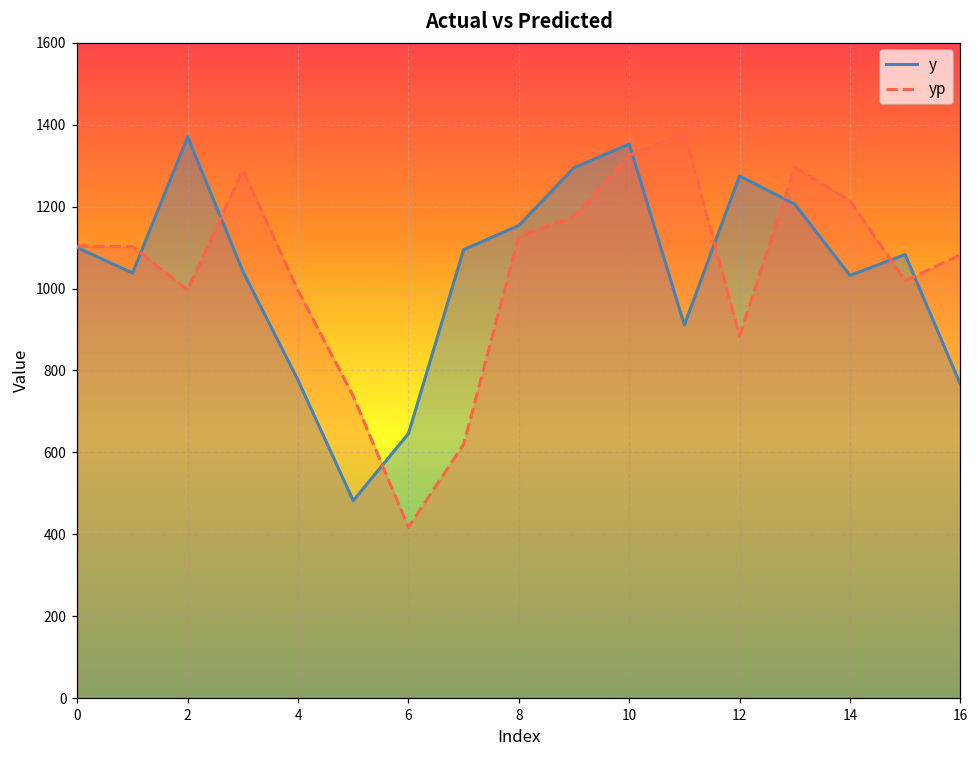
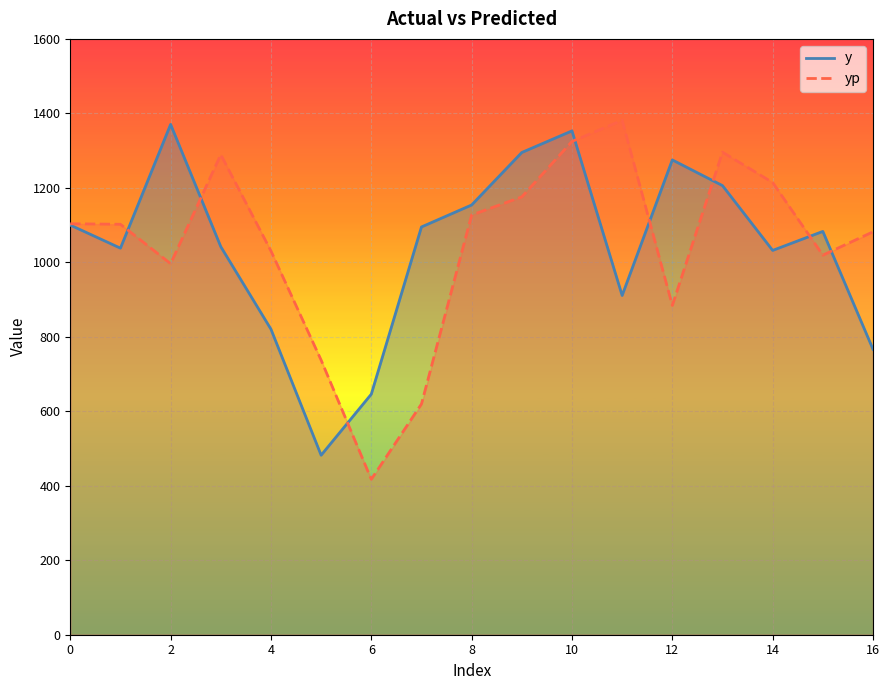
y, 4: 780 -> 820
yp, 4: 1000 -> 1030
